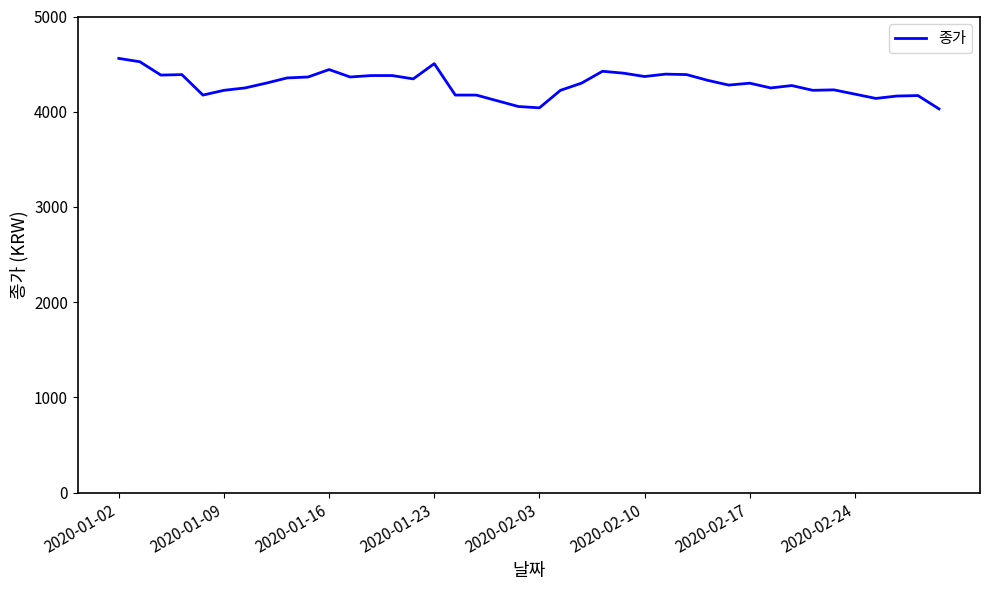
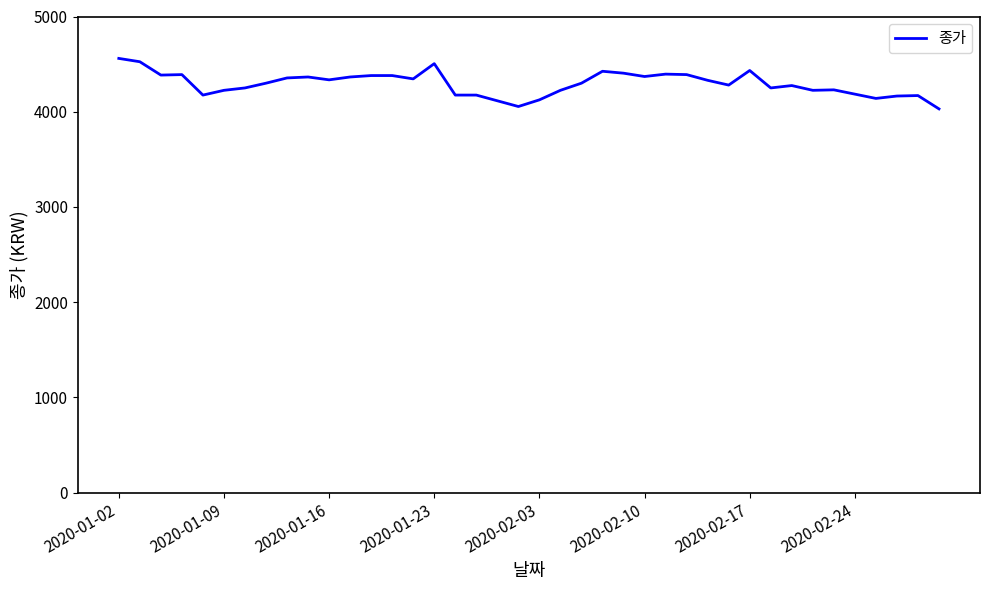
2020-01-16: 4400 -> 4300
2020-02-03: 4000 -> 4100
2020-02-17: 4300 -> 4400
